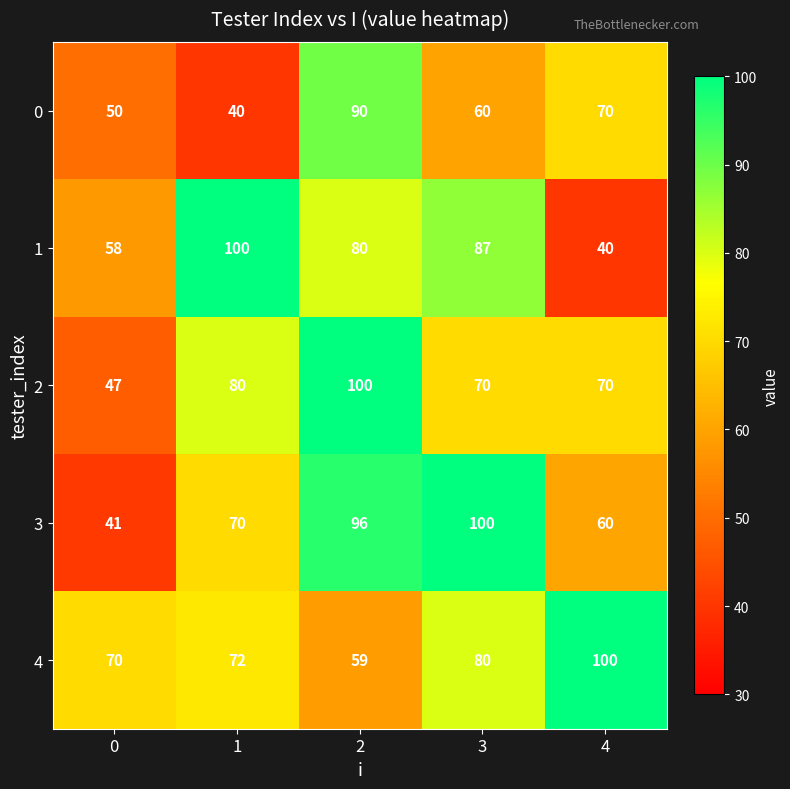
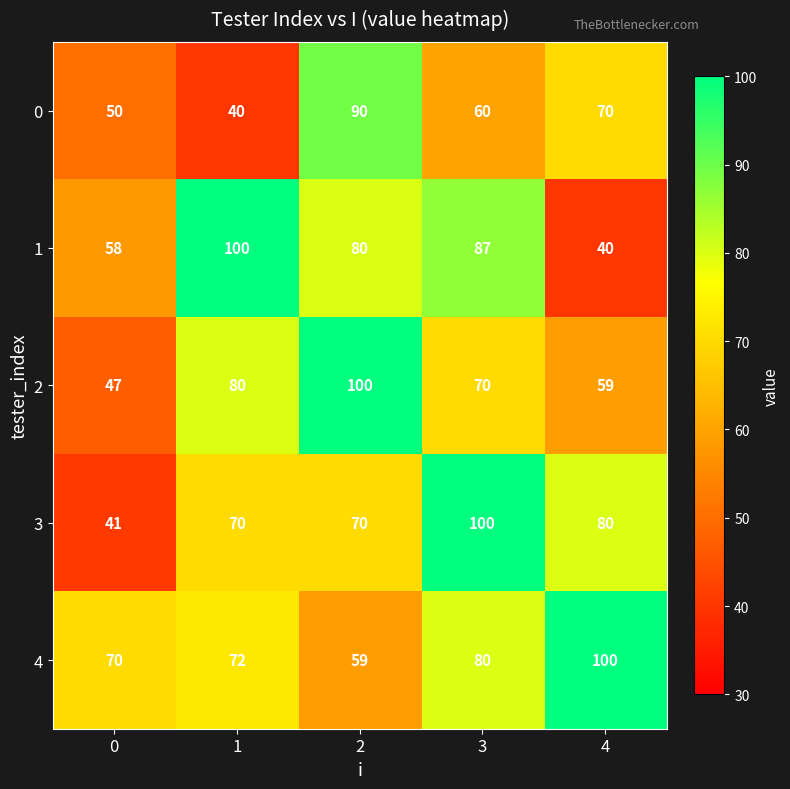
2, 4: 70 -> 59
3, 2: 96 -> 70
3, 4: 60 -> 80
